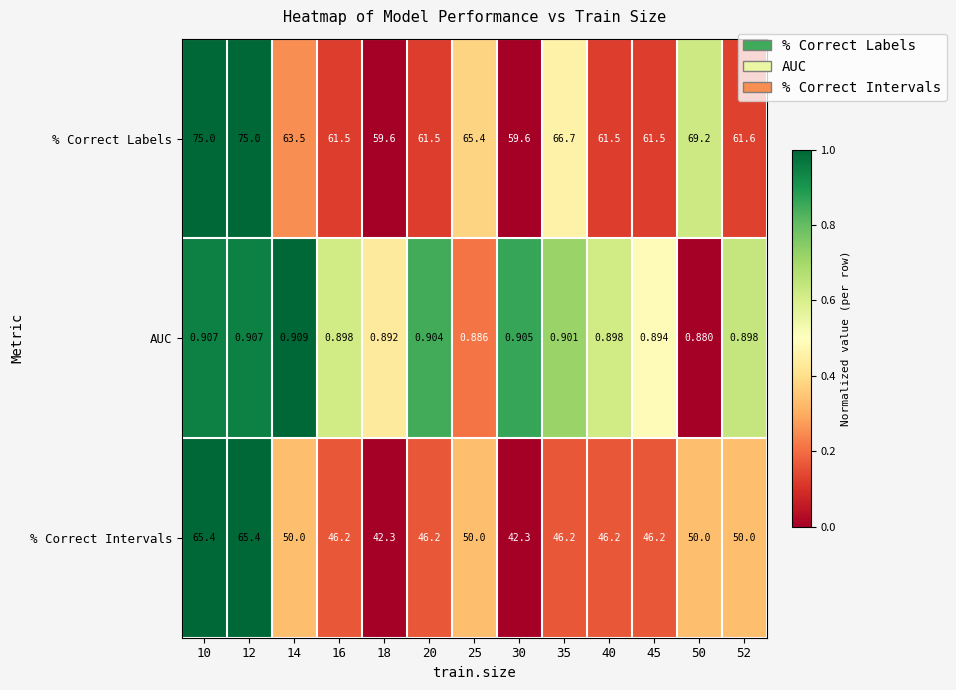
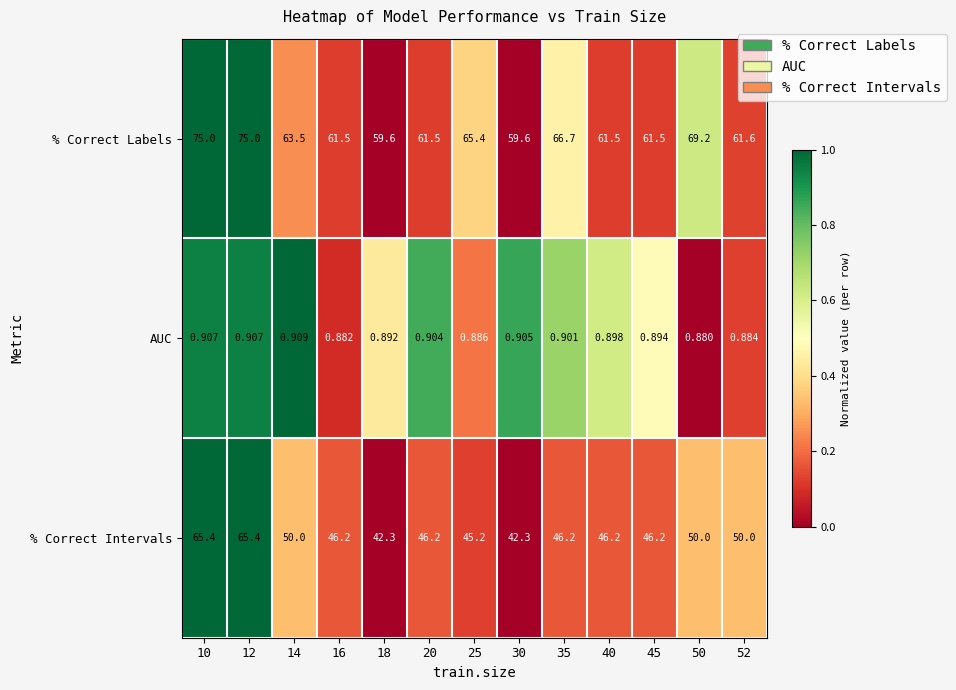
AUC, 16: 0.898 -> 0.882
AUC, 52: 0.898 -> 0.884
% Correct Intervals, 25: 50.0 -> 45.2
